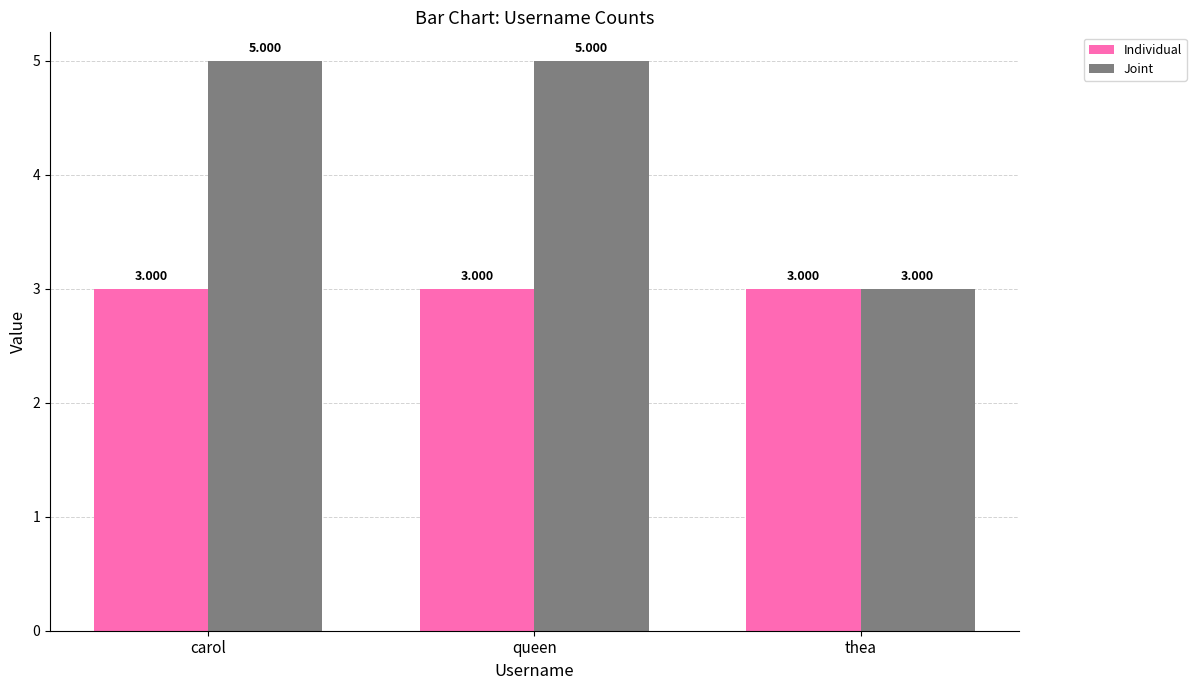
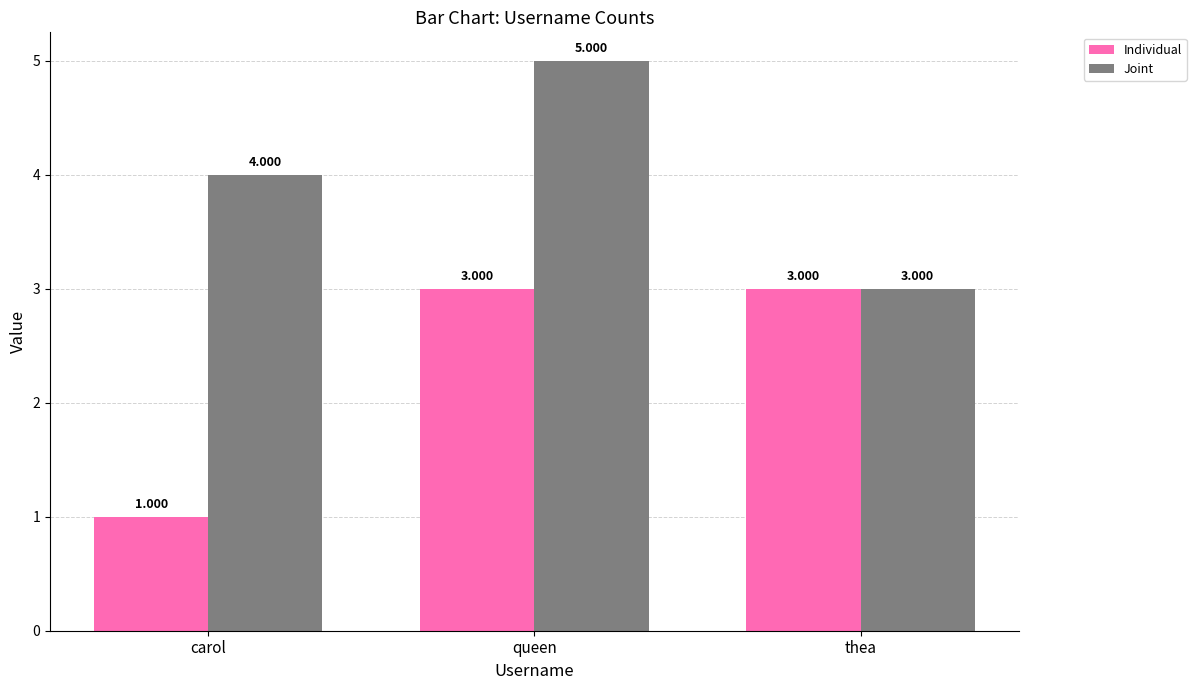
Individual, carol: 3.000 -> 1.000
Joint, carol: 5.000 -> 4.000
